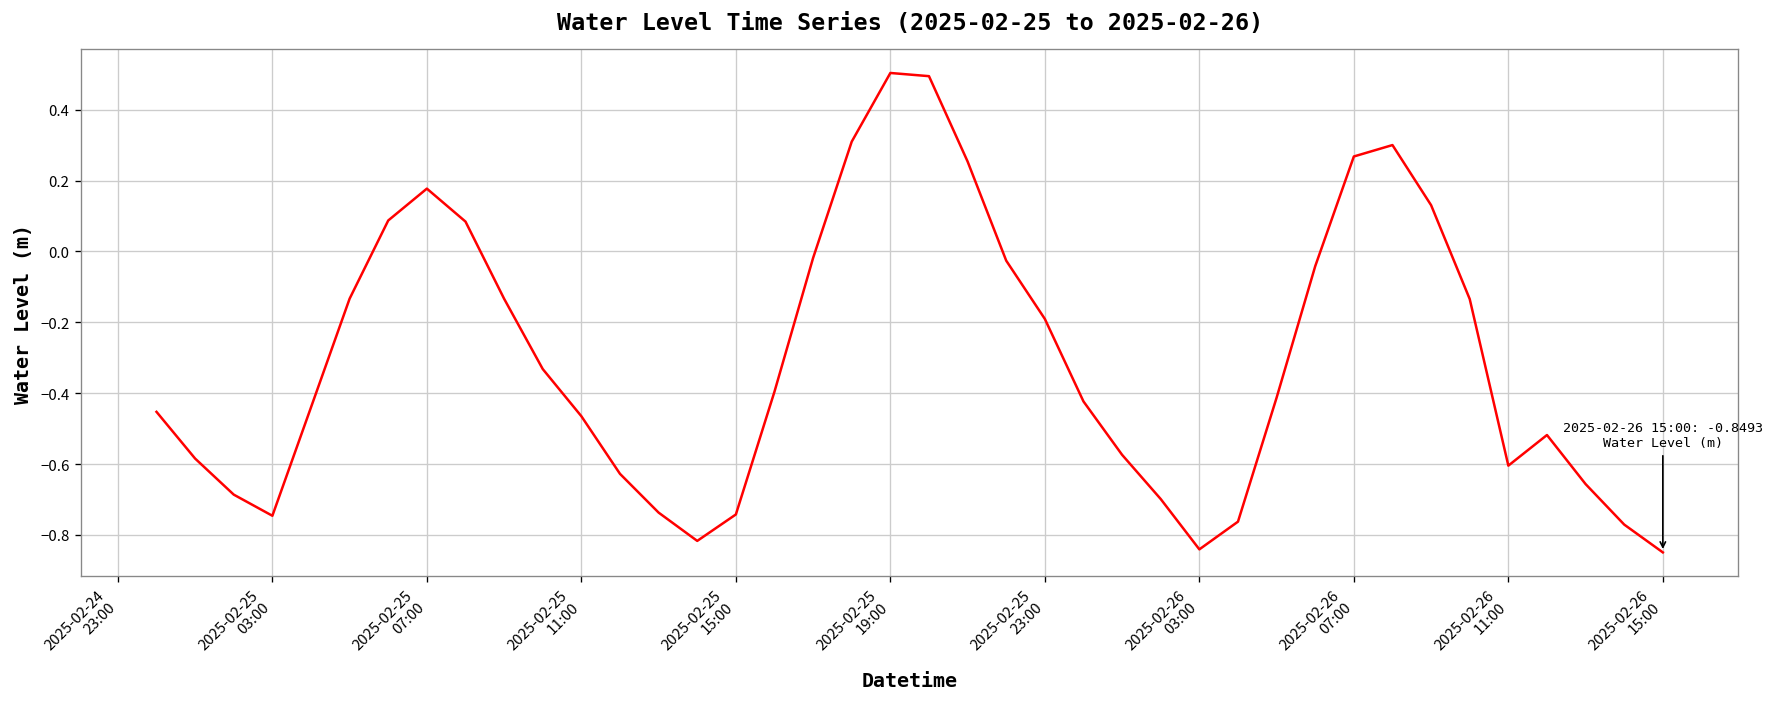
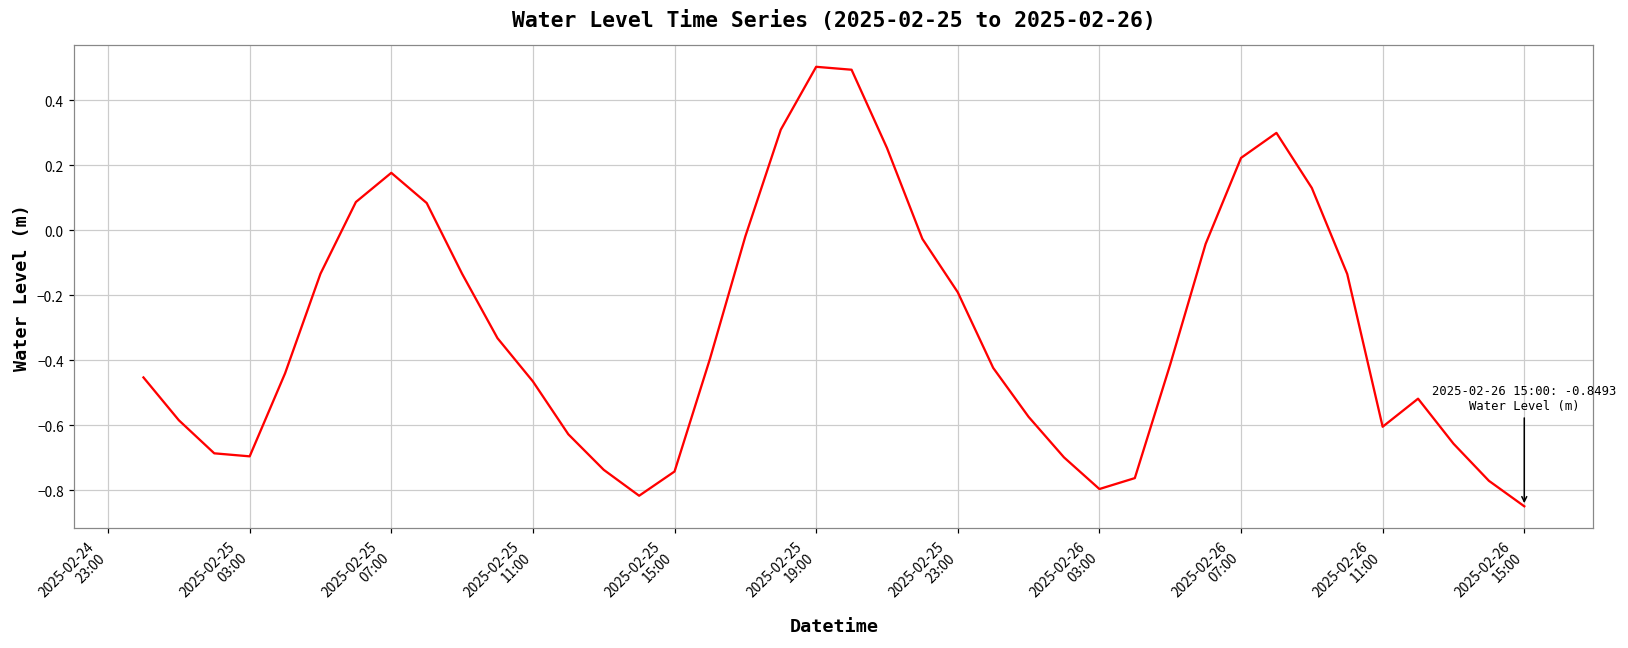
2025-02-25 03:00: -0.75 -> -0.70
2025-02-26 03:00: -0.84 -> -0.80
2025-02-26 07:00: 0.27 -> 0.22
